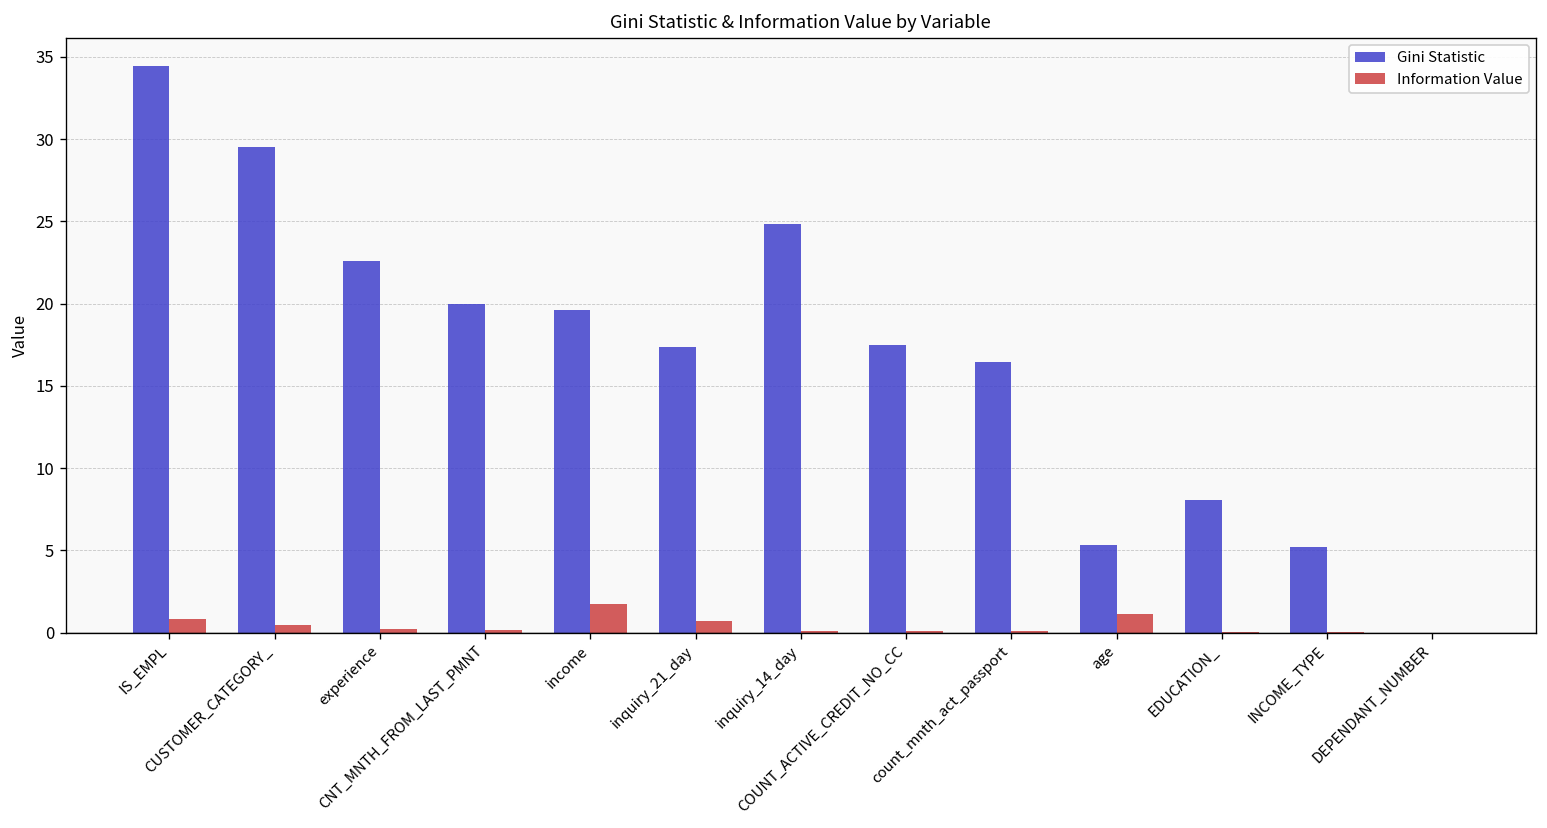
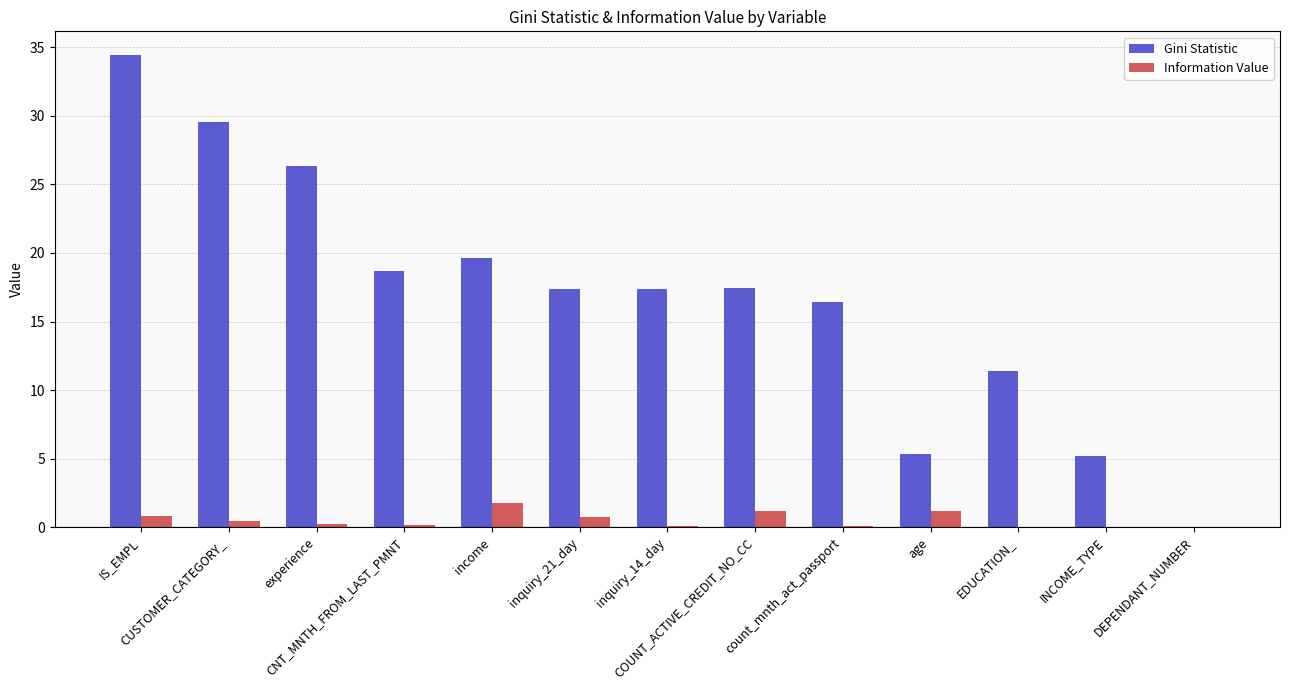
Gini Statistic, experience: 22.6 -> 26.4
Gini Statistic, CNT_MNTH_FROM_LAST_PMNT: 20.0 -> 18.7
Gini Statistic, inquiry_14_day: 24.8 -> 17.3
Information Value, COUNT_ACTIVE_CREDIT_NO_CC: 0.1 -> 1.2
Gini Statistic, EDUCATION_: 8.0 -> 11.4
